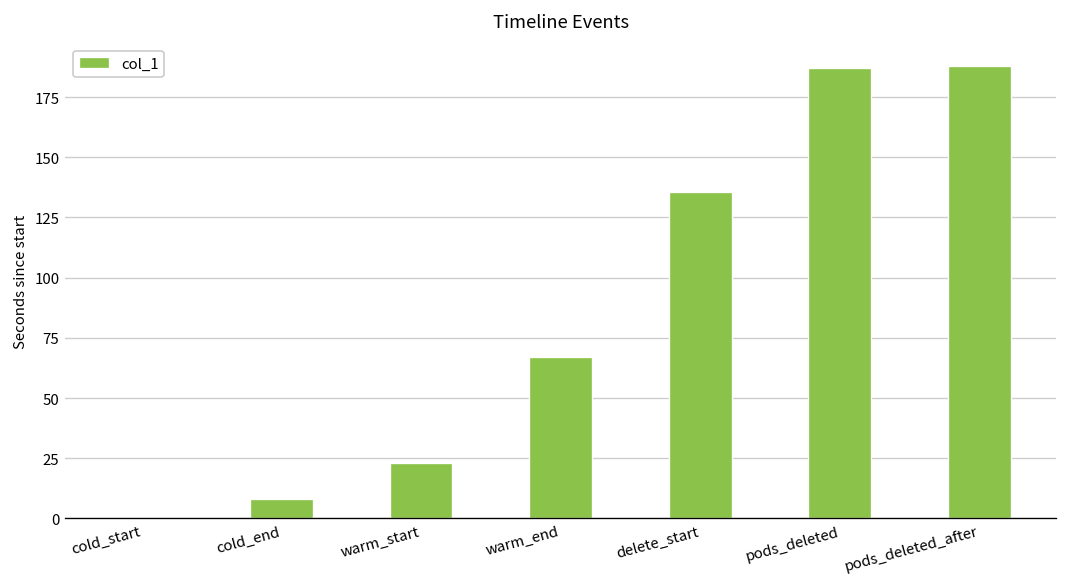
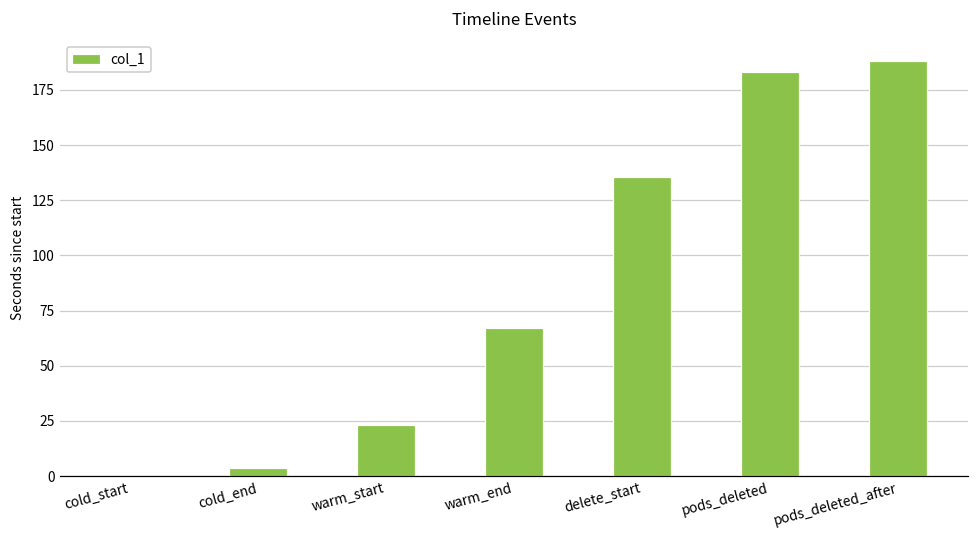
cold_end: 8 -> 4
pods_deleted: 187 -> 183
